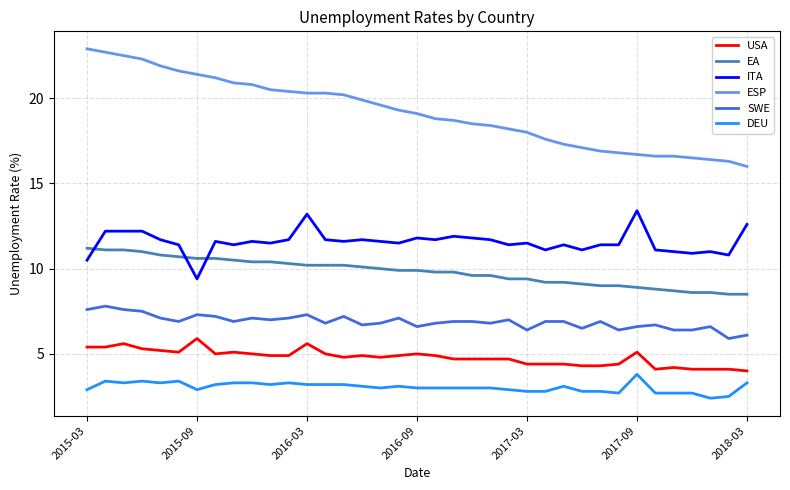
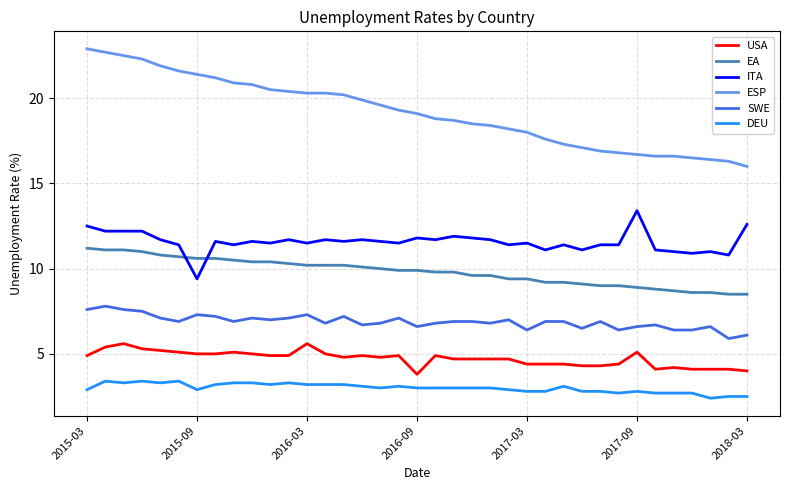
USA, 2015-03: 5.4 -> 4.9
ITA, 2015-03: 10.5 -> 12.5
USA, 2015-09: 5.9 -> 5.0
ITA, 2016-03: 13.2 -> 11.5
USA, 2016-09: 5.0 -> 3.8
DEU, 2017-09: 3.8 -> 2.8
DEU, 2018-03: 3.3 -> 2.5
